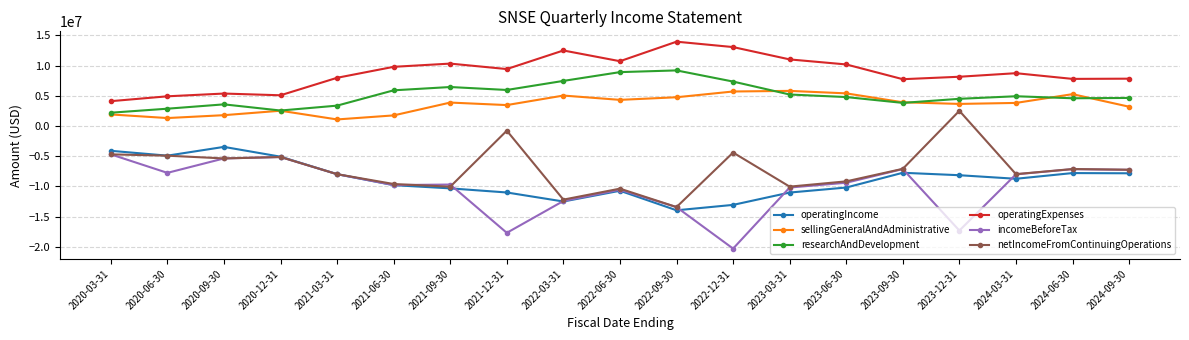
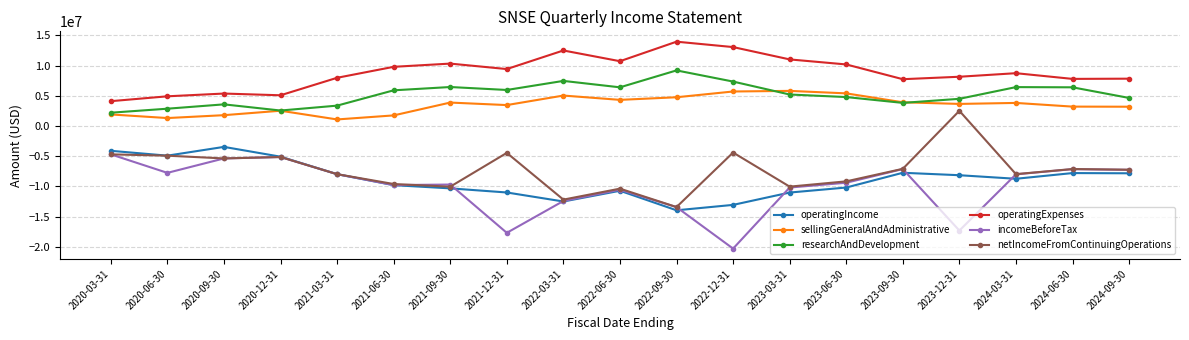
netIncomeFromContinuingOperations, 2021-12-31: -1000000 -> -4000000
researchAndDevelopment, 2022-06-30: 9000000 -> 6000000
researchAndDevelopment, 2024-03-31: 5000000 -> 6000000
sellingGeneralAndAdministrative, 2024-06-30: 5000000 -> 3000000
researchAndDevelopment, 2024-06-30: 5000000 -> 6000000
